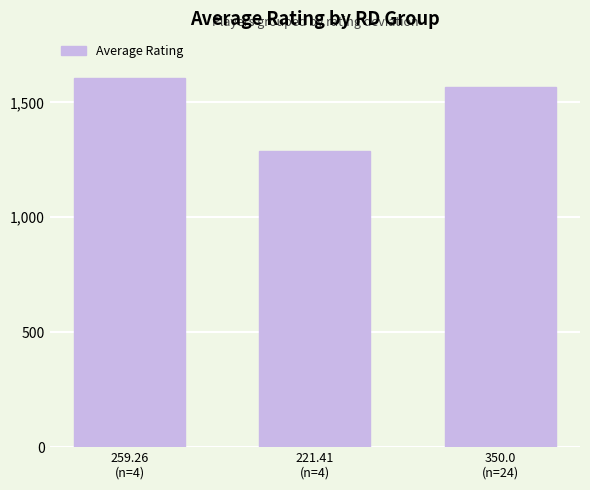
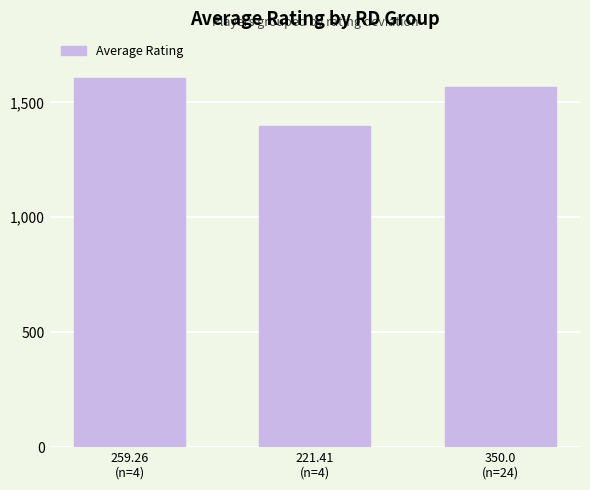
221.41 (n=4): 1,290 -> 1,400
